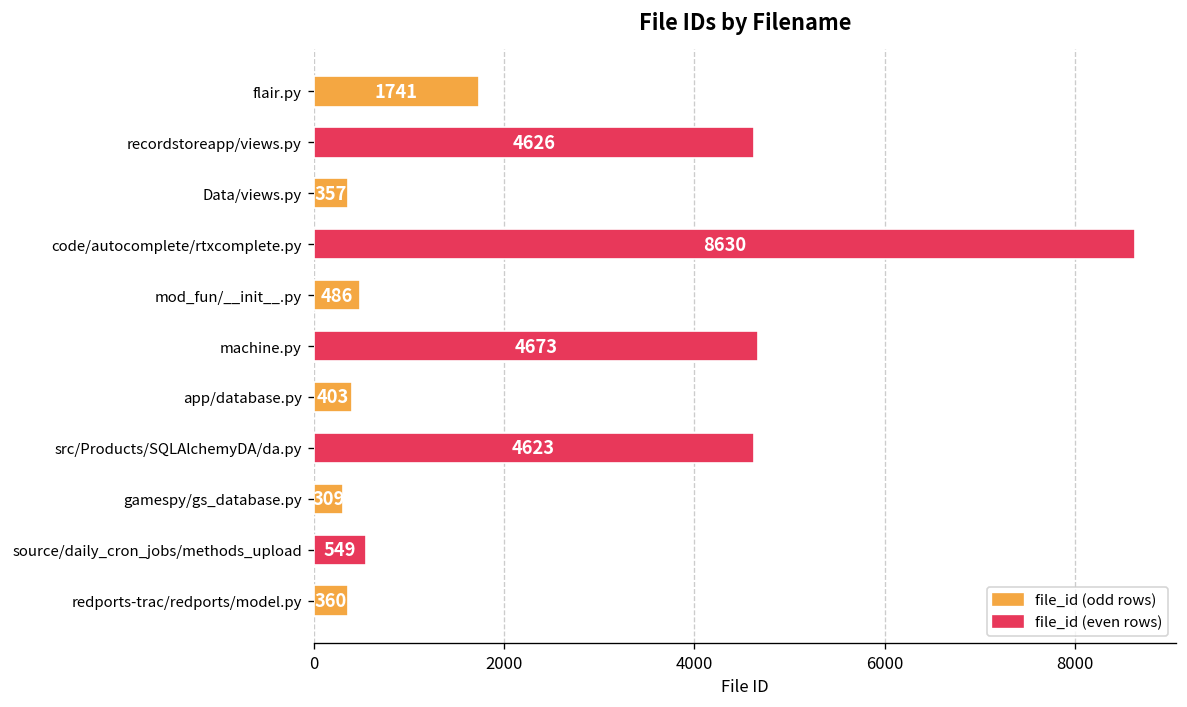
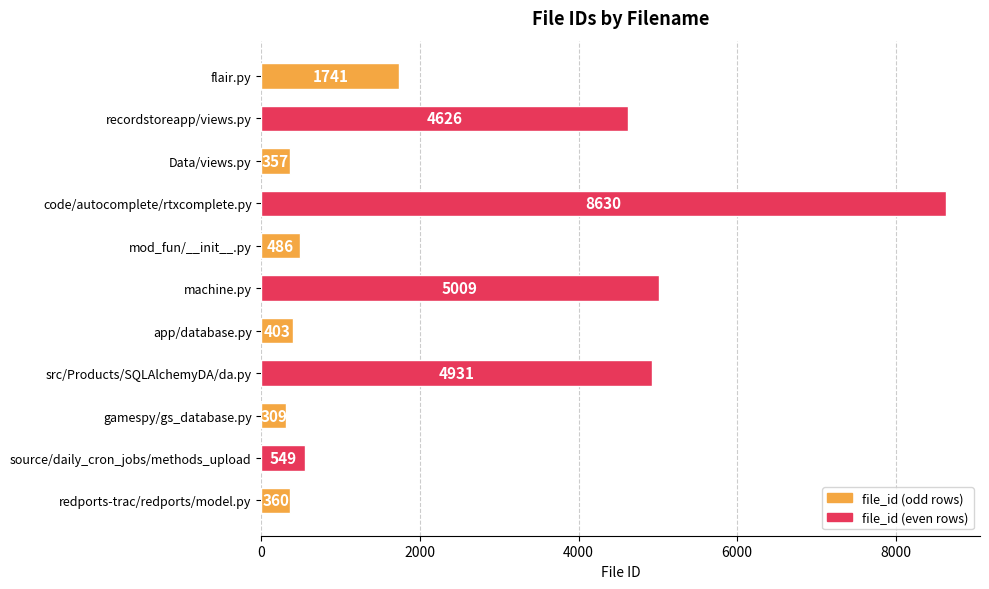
machine.py: 4673 -> 5009
src/Products/SQLAlchemyDA/da.py: 4623 -> 4931
